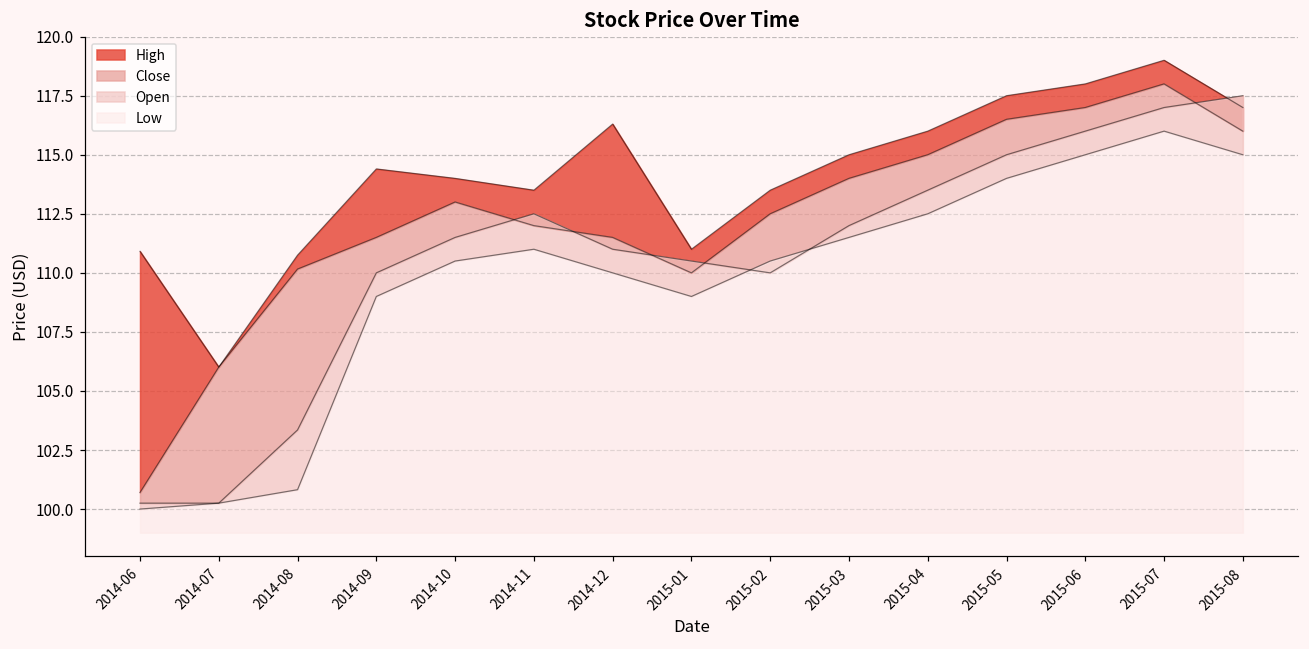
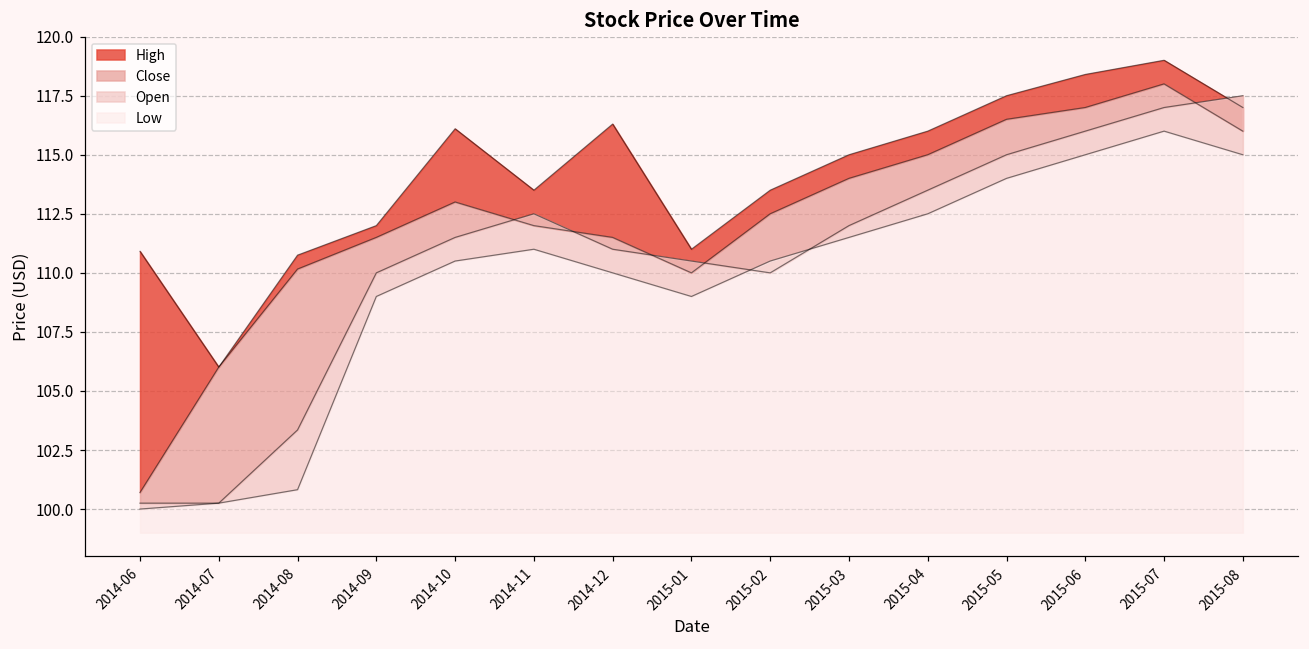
High, 2014-09: 114.4 -> 112.0
High, 2014-10: 114.0 -> 116.1
High, 2015-06: 118.0 -> 118.4
